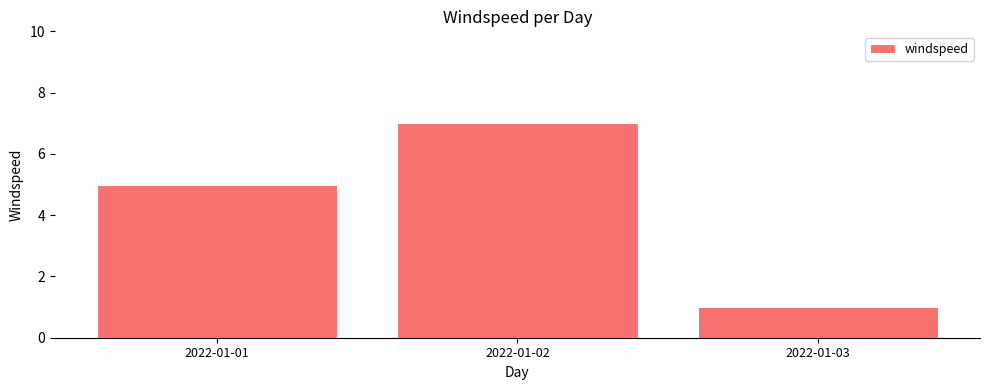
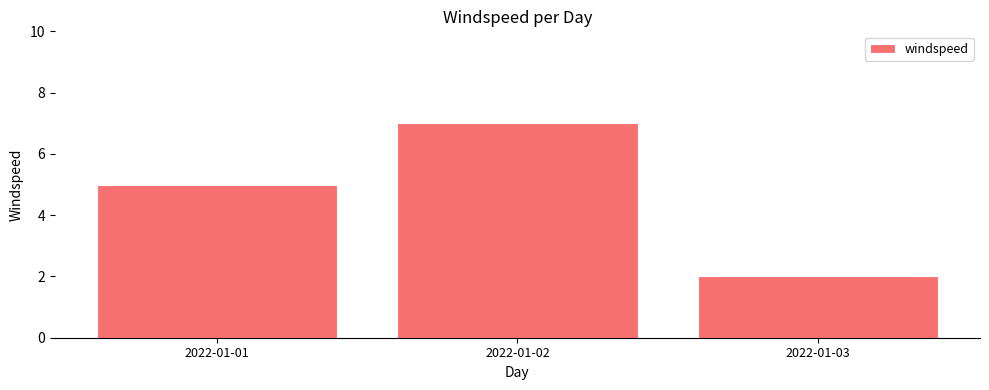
2022-01-03: 1 -> 2
